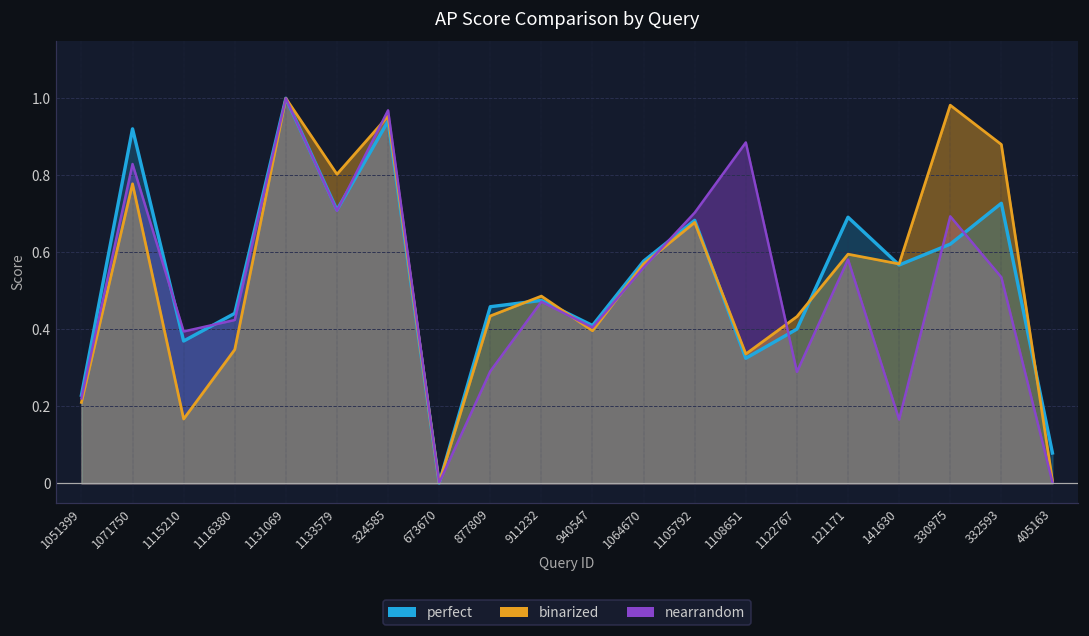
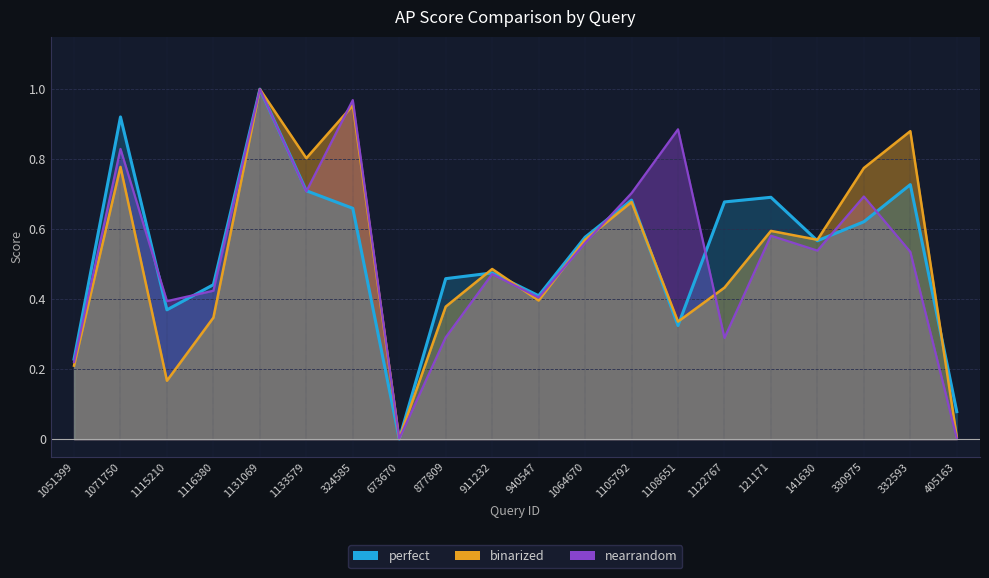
perfect, 324585: 0.94 -> 0.66
binarized, 877809: 0.43 -> 0.38
perfect, 1122767: 0.40 -> 0.68
nearrandom, 141630: 0.17 -> 0.54
binarized, 330975: 0.98 -> 0.77
